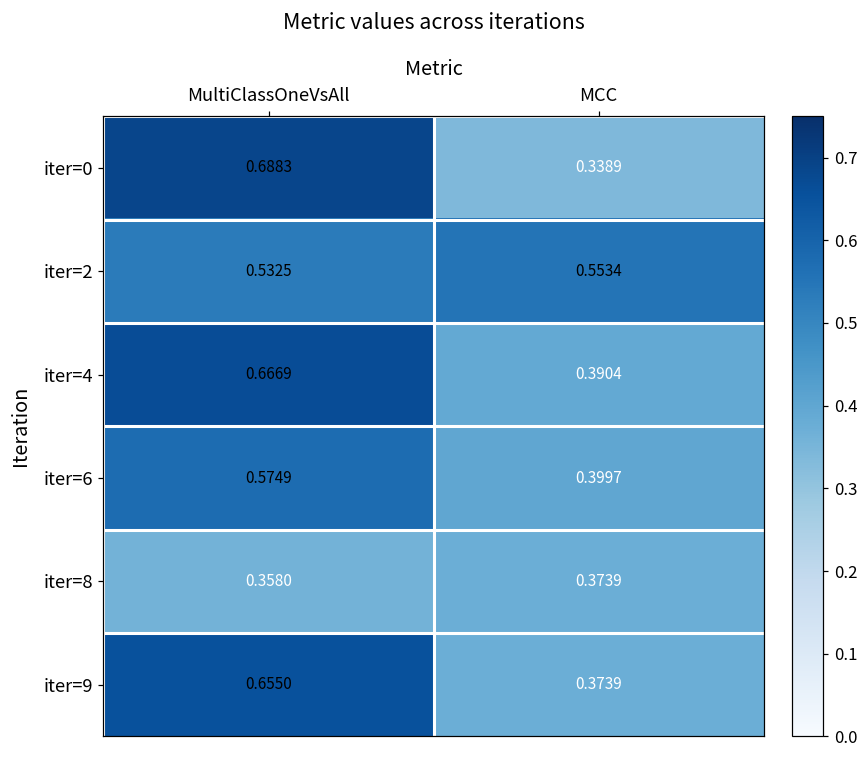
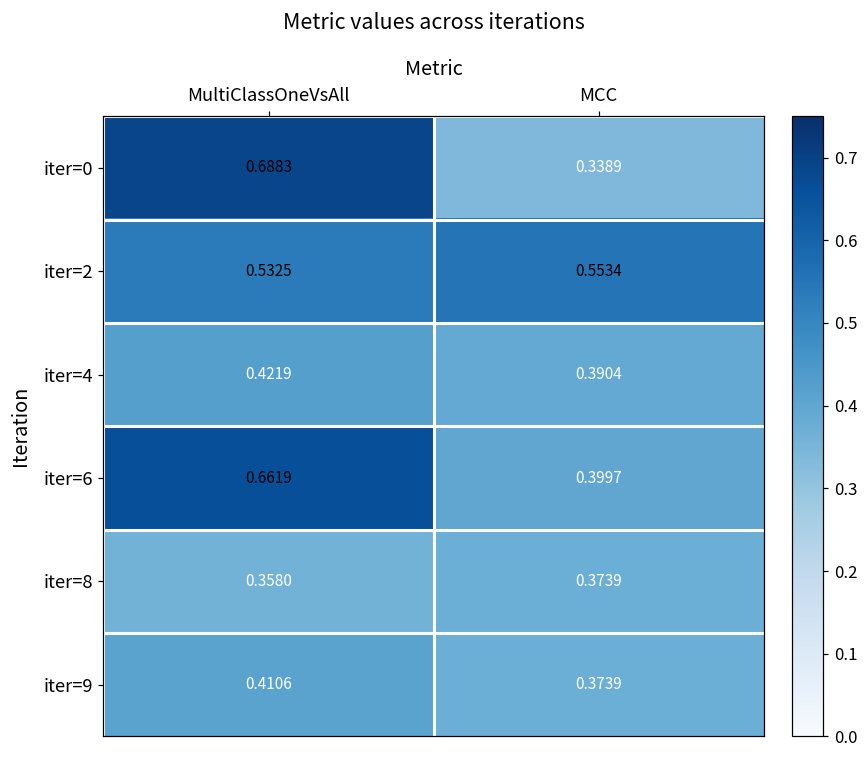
iter=4, MultiClassOneVsAll: 0.6669 -> 0.4219
iter=6, MultiClassOneVsAll: 0.5749 -> 0.6619
iter=9, MultiClassOneVsAll: 0.6550 -> 0.4106
